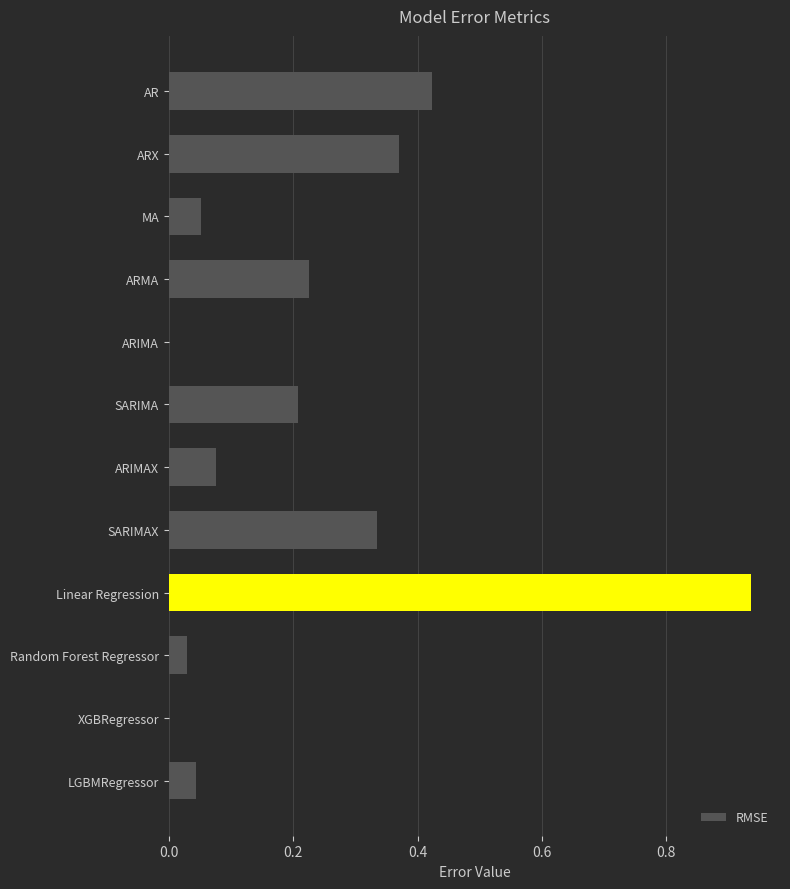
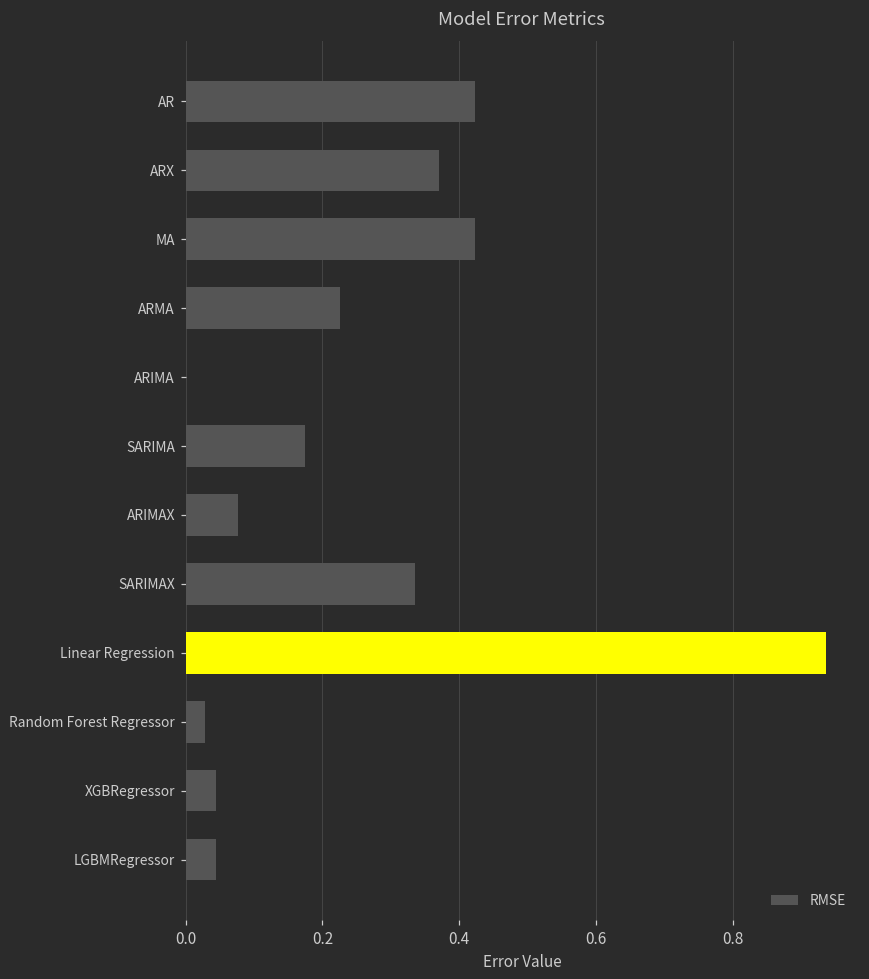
MA: 0.05 -> 0.42
SARIMA: 0.21 -> 0.17
XGBRegressor: 0.00 -> 0.04
